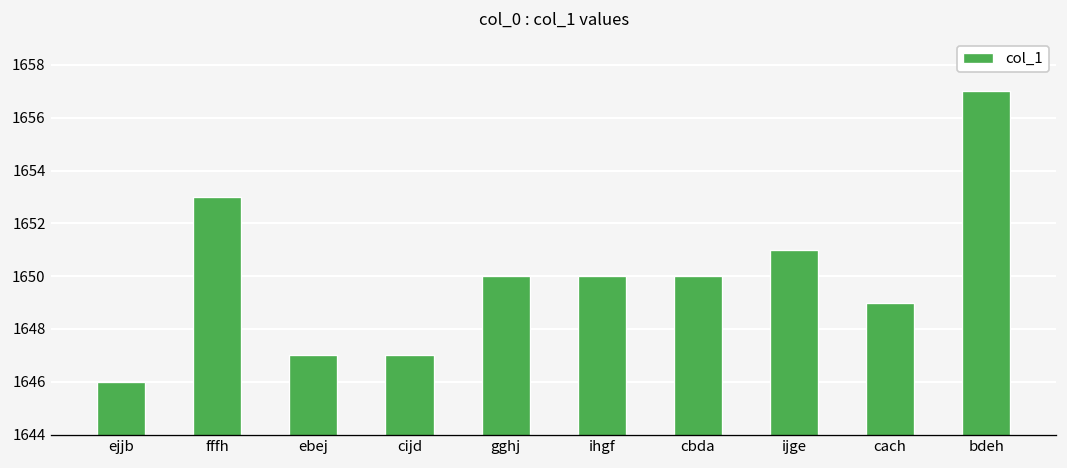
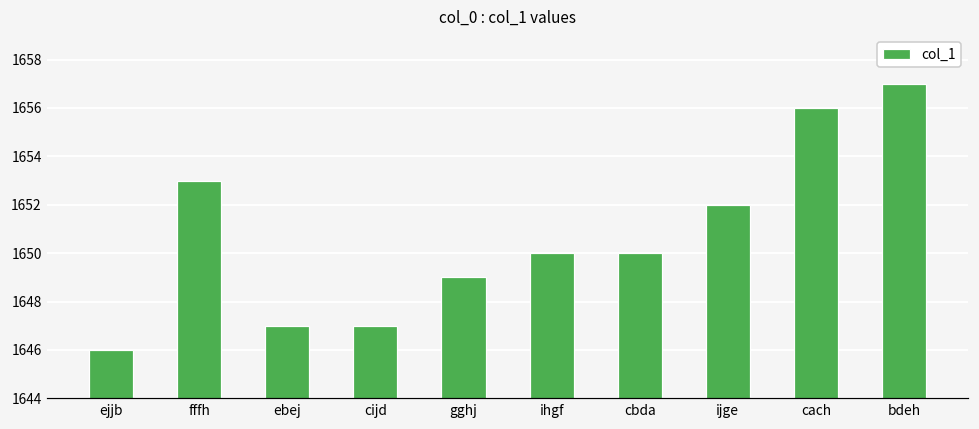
gghj: 1650 -> 1649
ijge: 1651 -> 1652
cach: 1649 -> 1656
